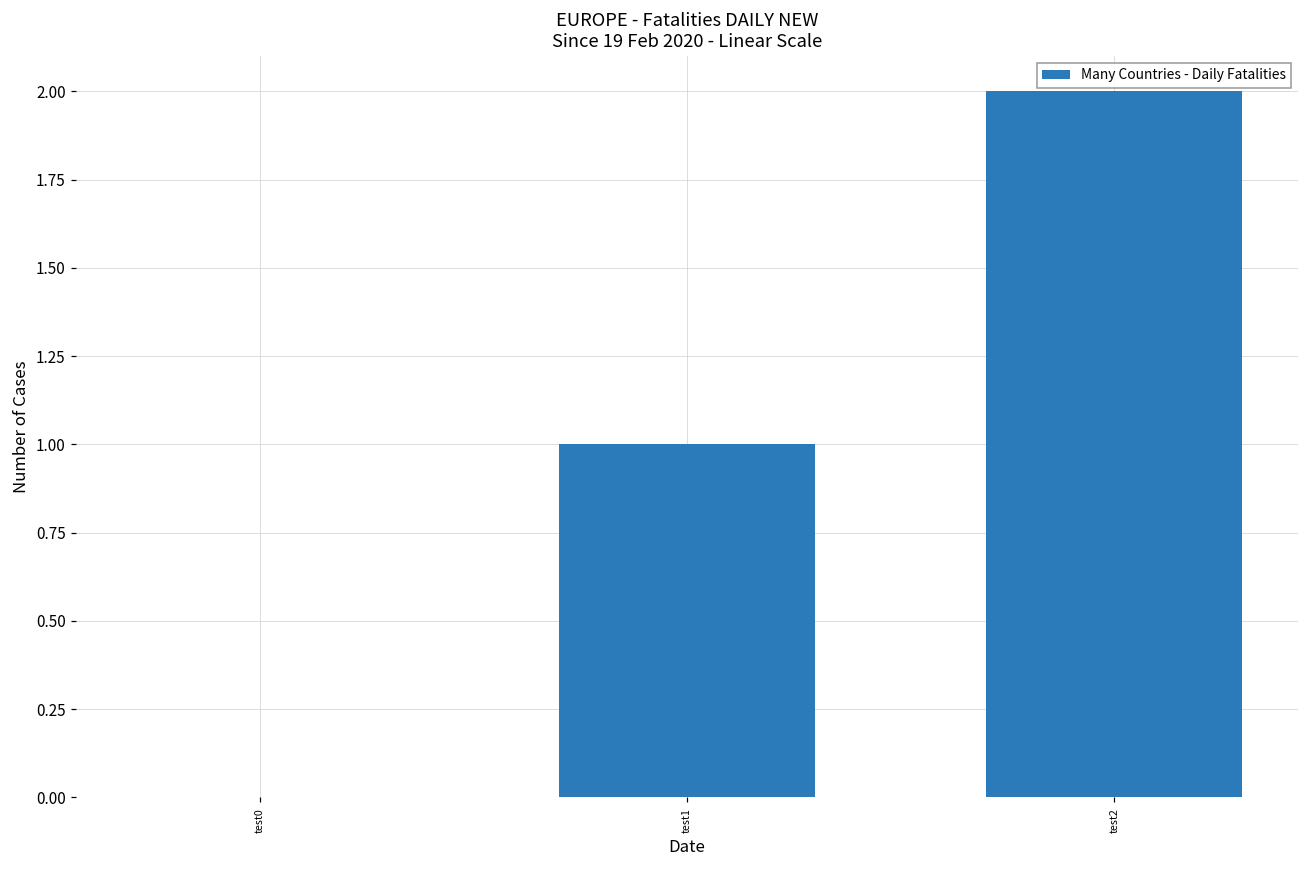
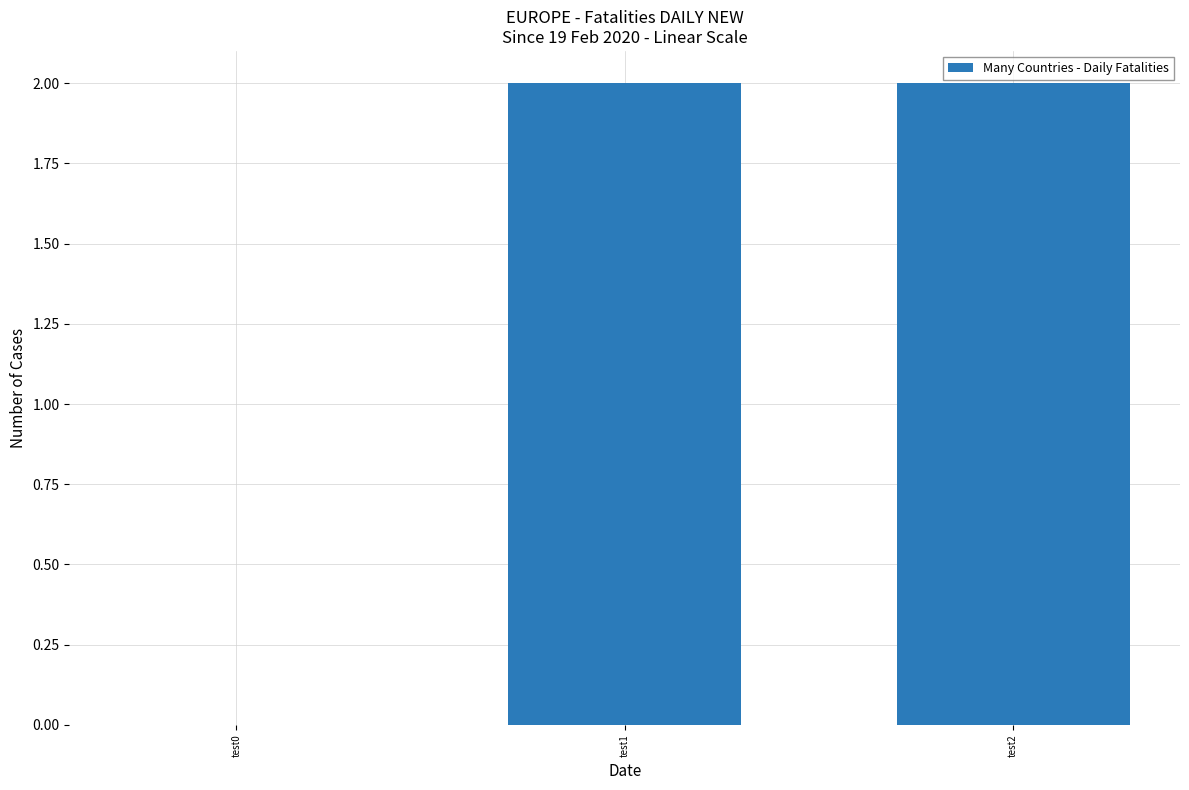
test1: 1 -> 2
